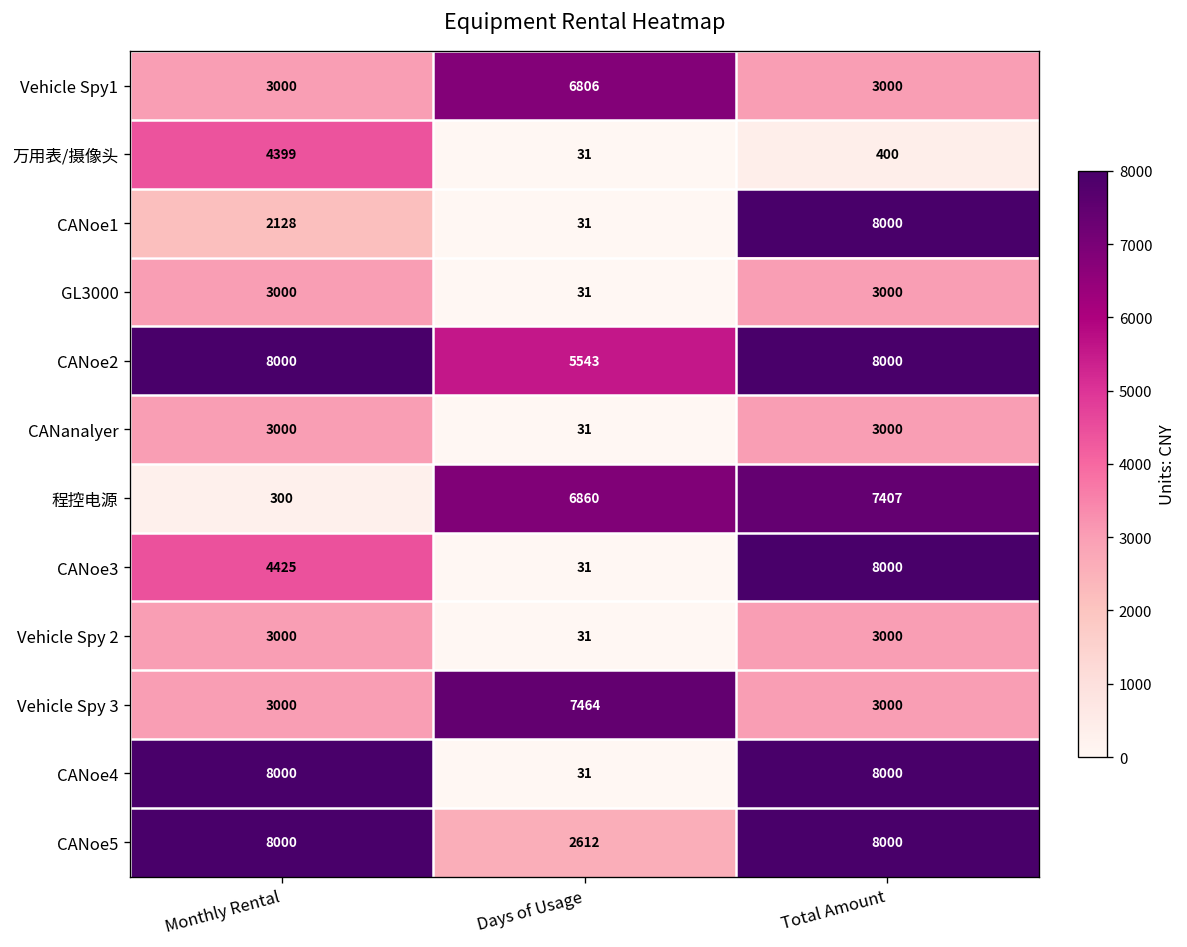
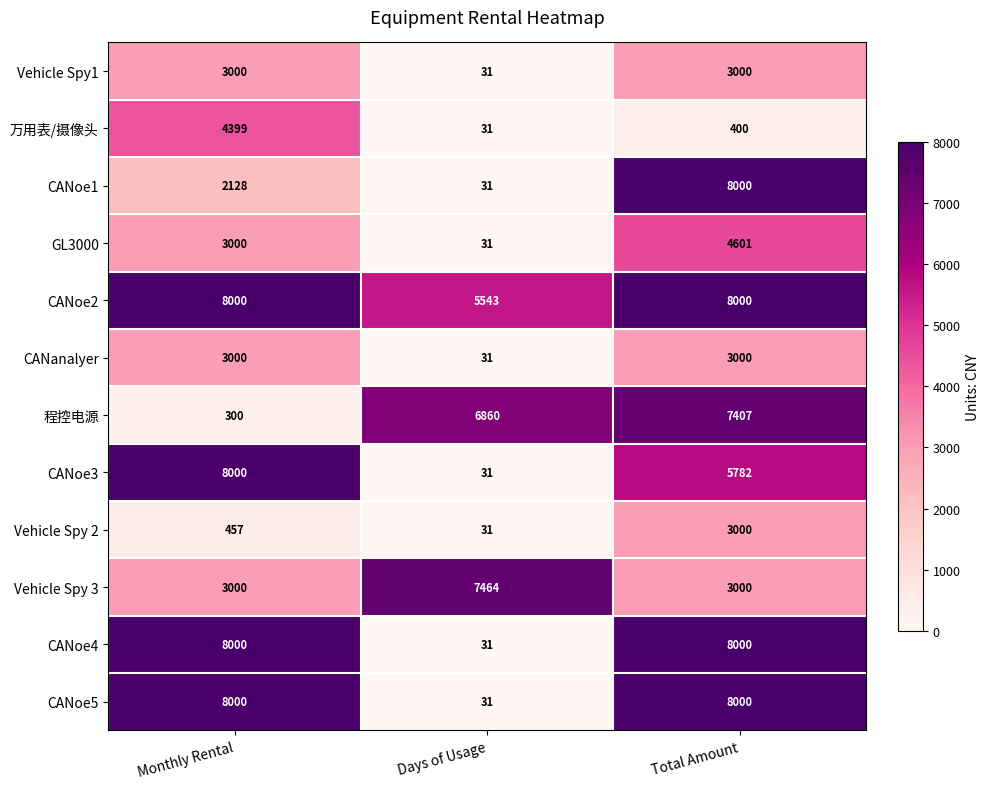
Vehicle Spy1, Days of Usage: 6806 -> 31
GL3000, Total Amount: 3000 -> 4601
CANoe3, Monthly Rental: 4425 -> 8000
CANoe3, Total Amount: 8000 -> 5782
Vehicle Spy 2, Monthly Rental: 3000 -> 457
CANoe5, Days of Usage: 2612 -> 31
